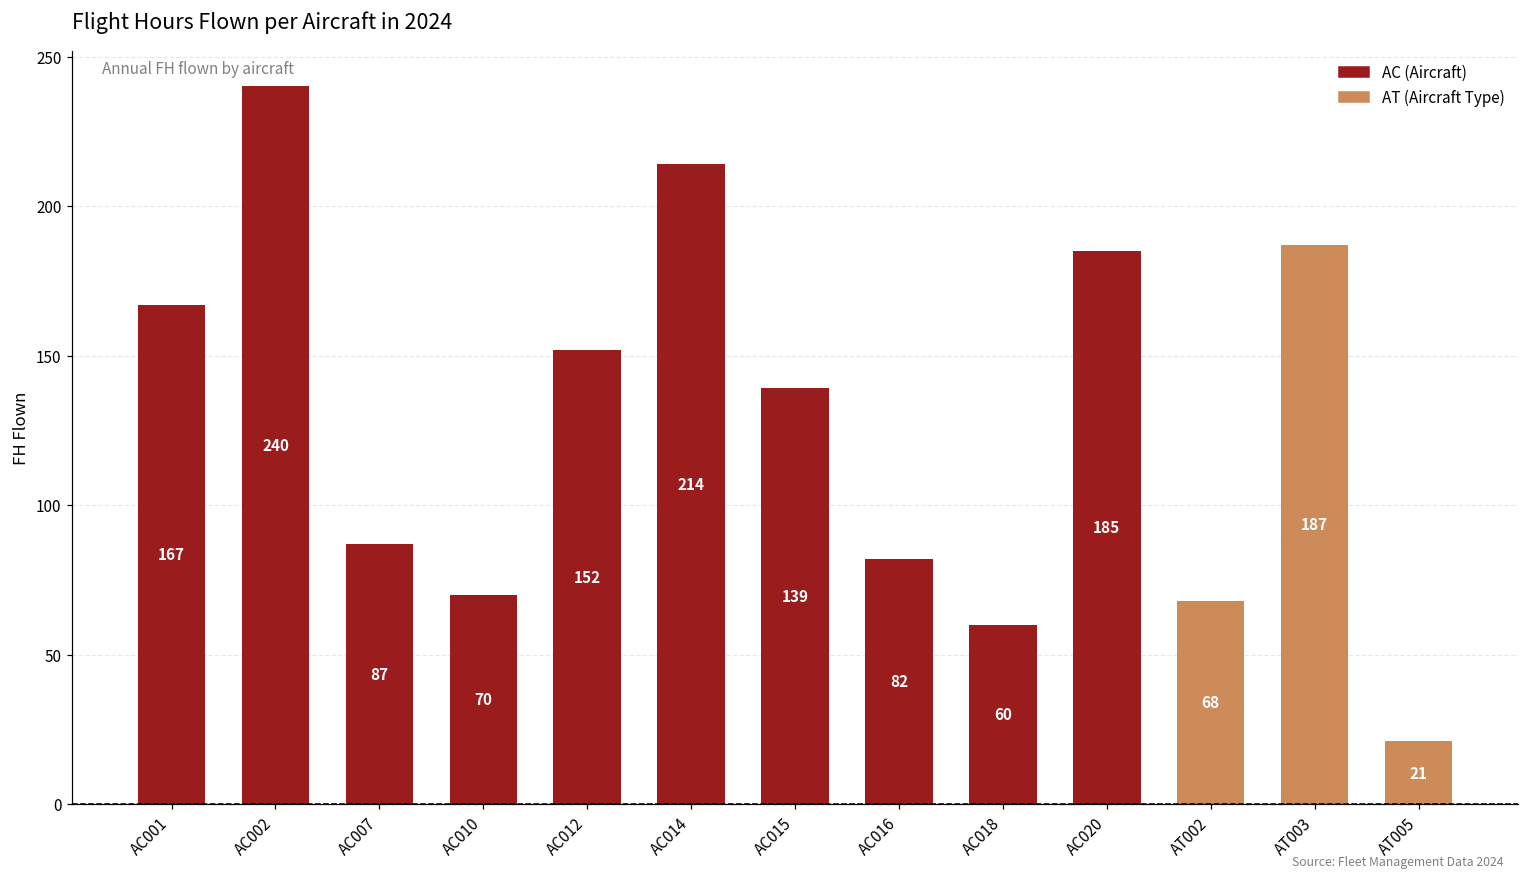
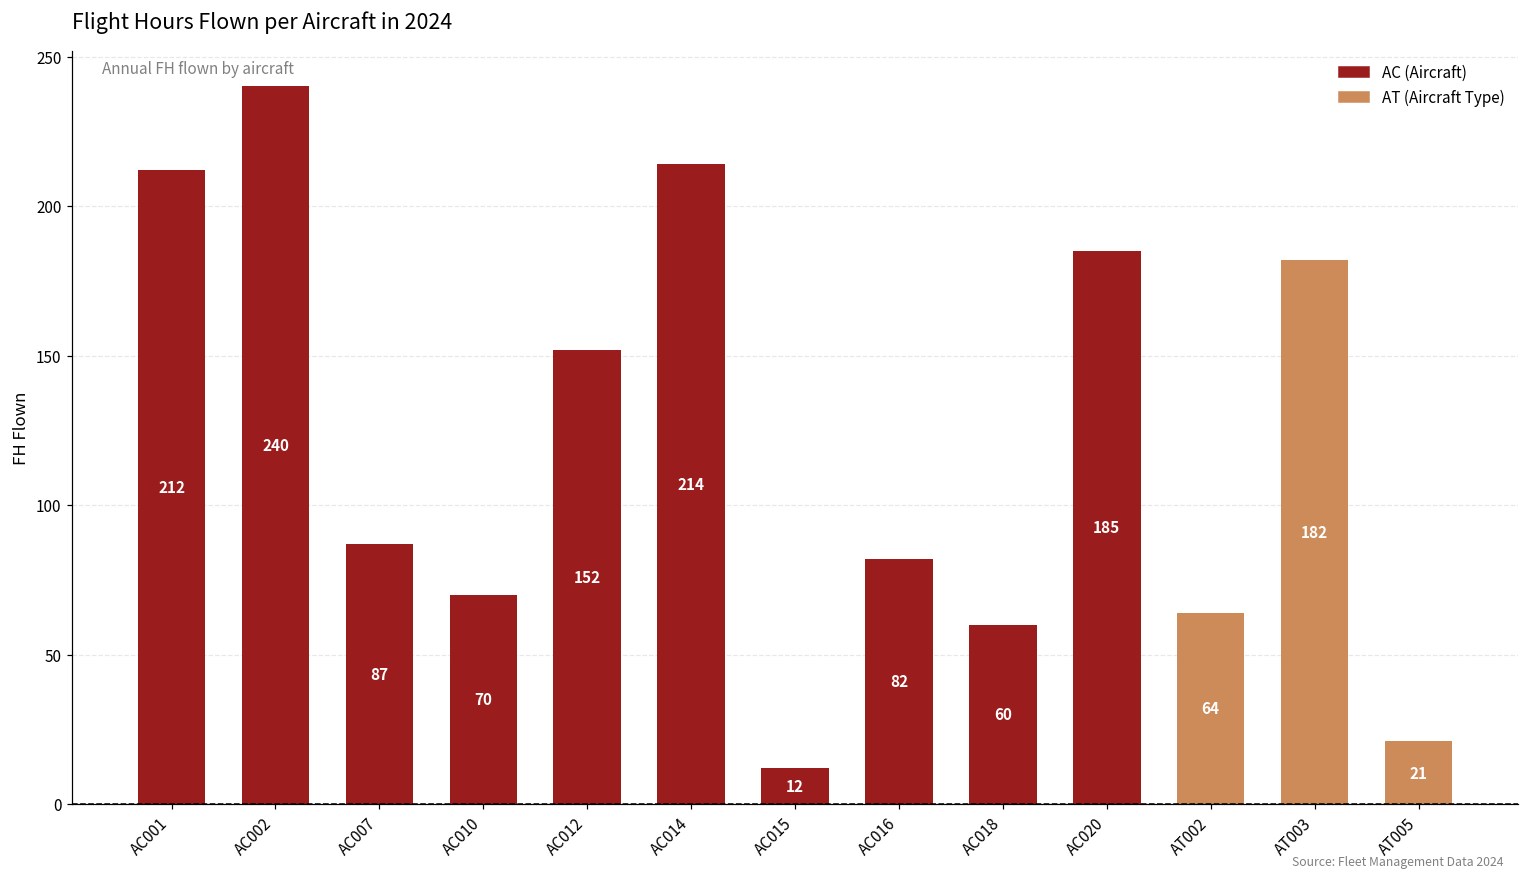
AC001: 167 -> 212
AC015: 139 -> 12
AT002: 68 -> 64
AT003: 187 -> 182
